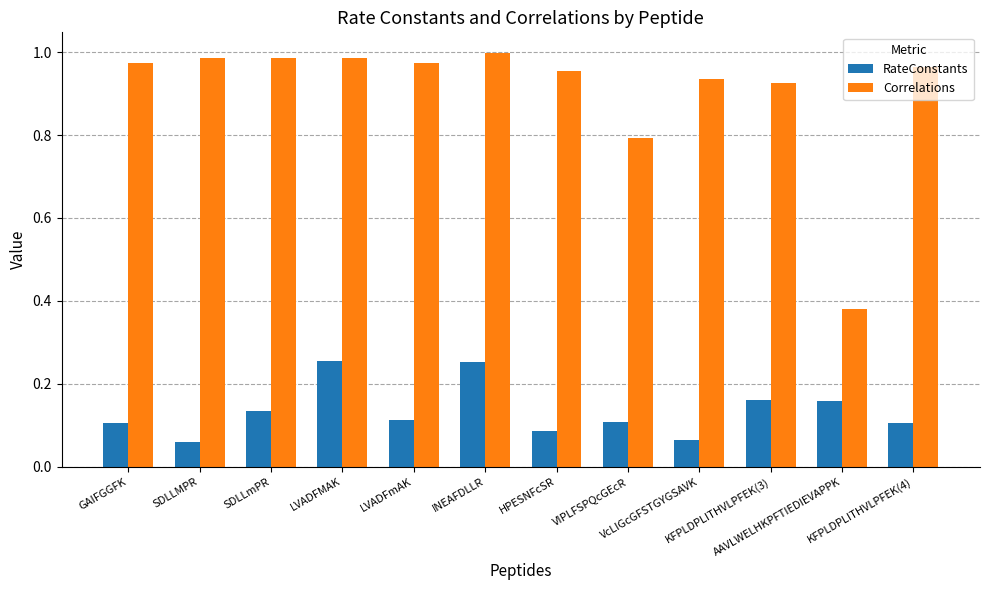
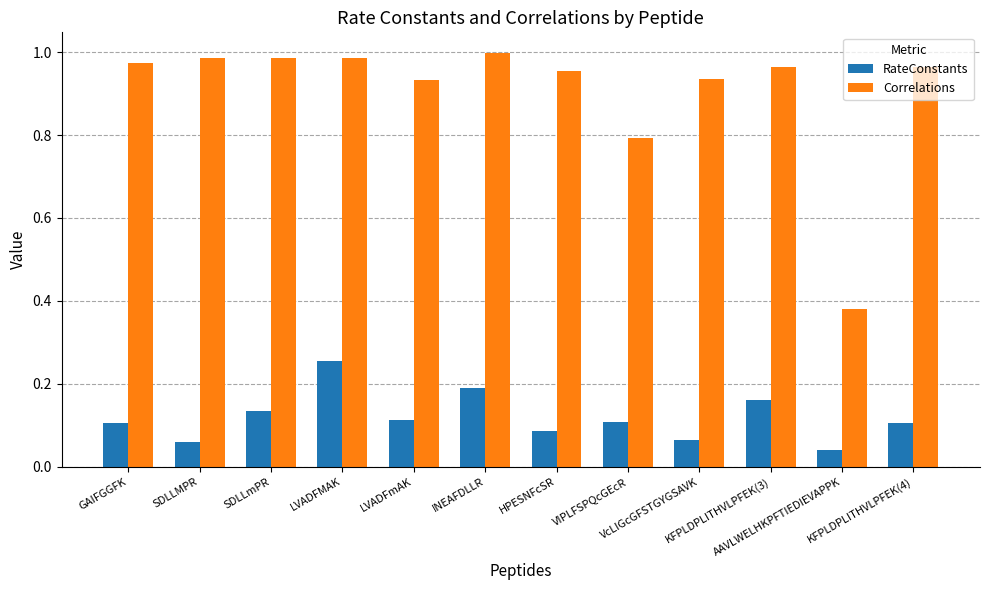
Correlations, LVADFmAK: 0.97 -> 0.93
RateConstants, INEAFDLLR: 0.25 -> 0.19
Correlations, KFPLDPLITHVLPFEK(3): 0.93 -> 0.96
RateConstants, AAVLWELHKPFTIEDIEVAPPK: 0.16 -> 0.04
